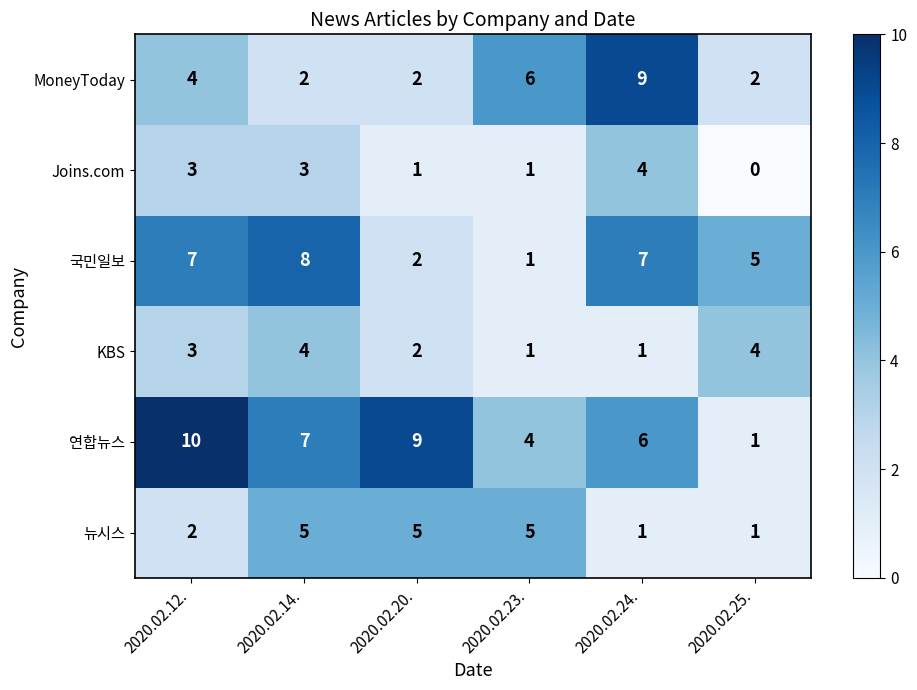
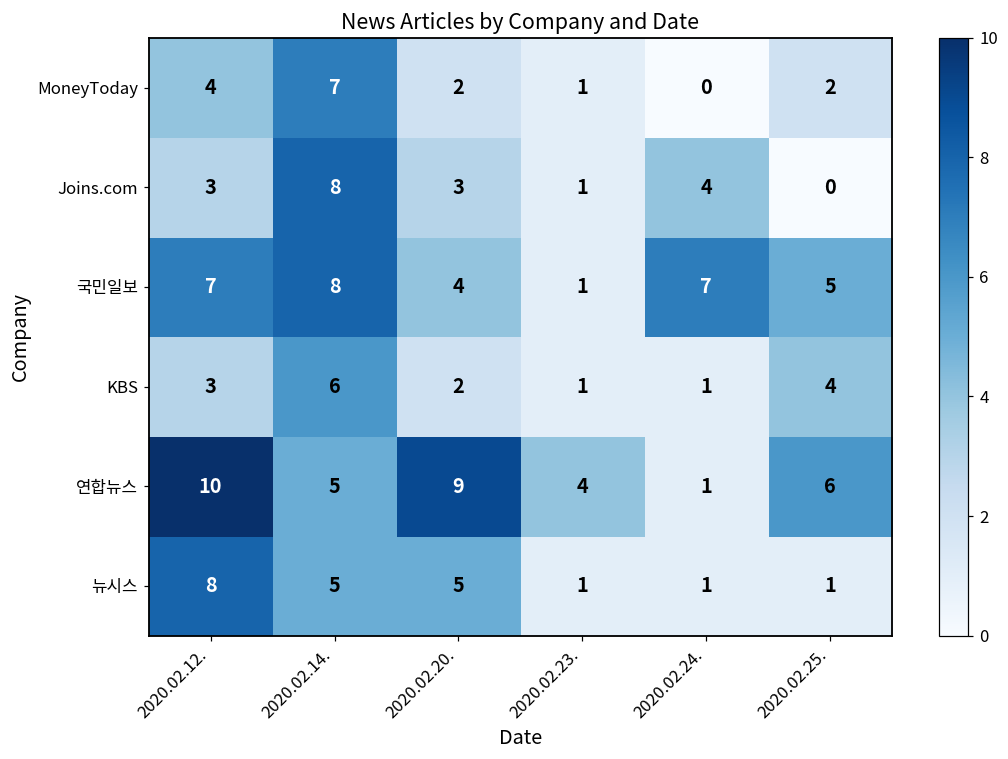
MoneyToday, 2020.02.14.: 2 -> 7
MoneyToday, 2020.02.23.: 6 -> 1
MoneyToday, 2020.02.24.: 9 -> 0
Joins.com, 2020.02.14.: 3 -> 8
Joins.com, 2020.02.20.: 1 -> 3
국민일보, 2020.02.20.: 2 -> 4
KBS, 2020.02.14.: 4 -> 6
연합뉴스, 2020.02.14.: 7 -> 5
연합뉴스, 2020.02.24.: 6 -> 1
연합뉴스, 2020.02.25.: 1 -> 6
뉴시스, 2020.02.12.: 2 -> 8
뉴시스, 2020.02.23.: 5 -> 1
